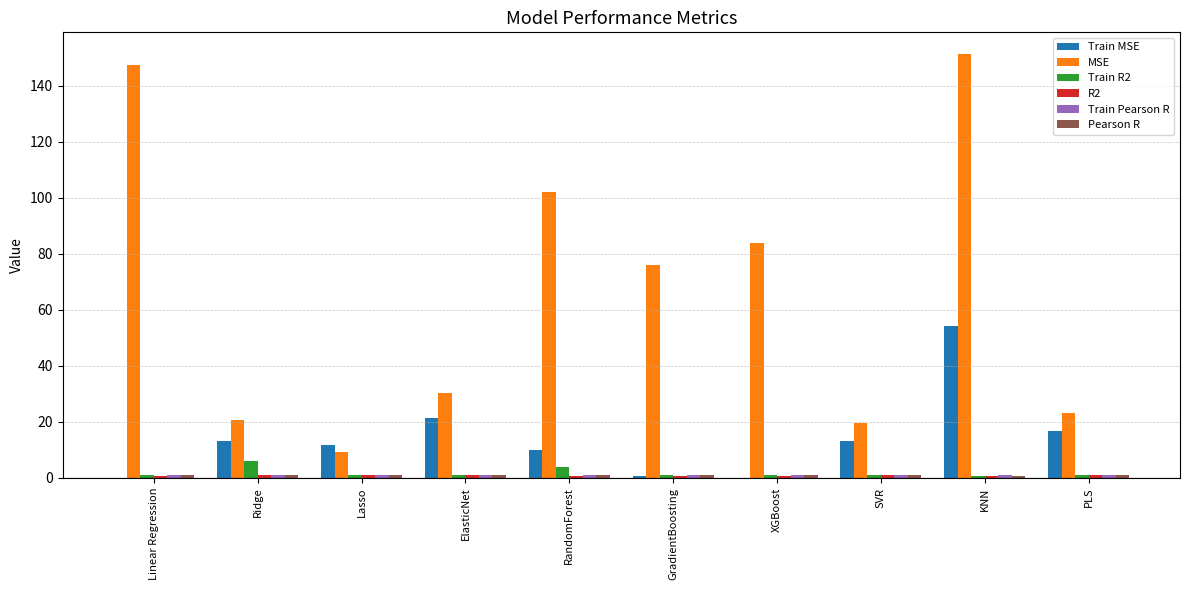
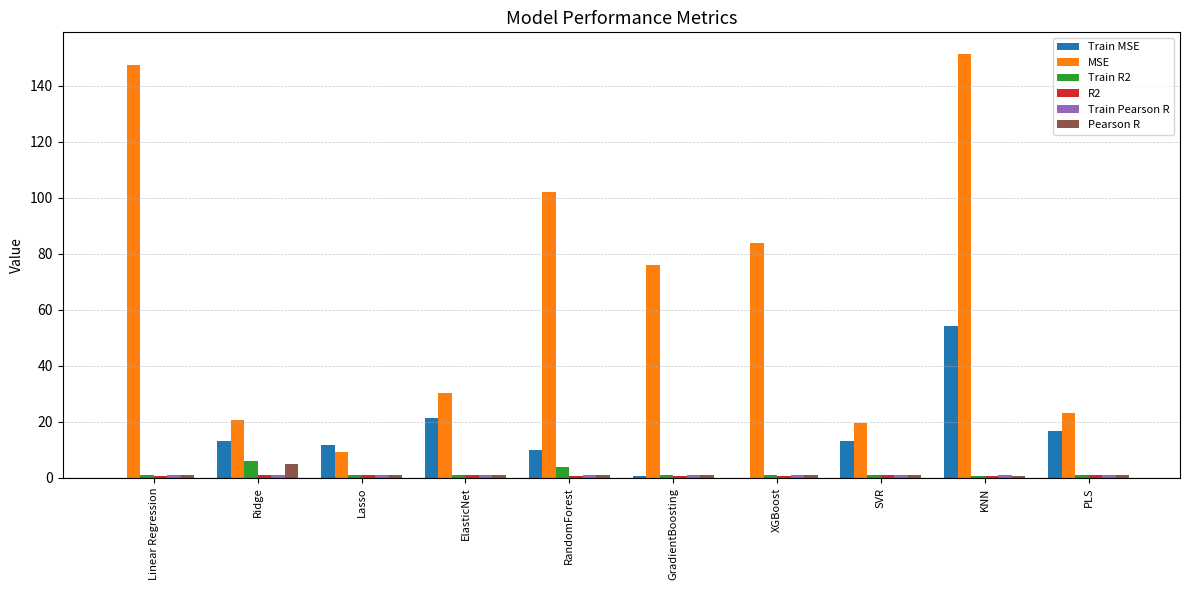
Pearson R, Ridge: 1 -> 5
